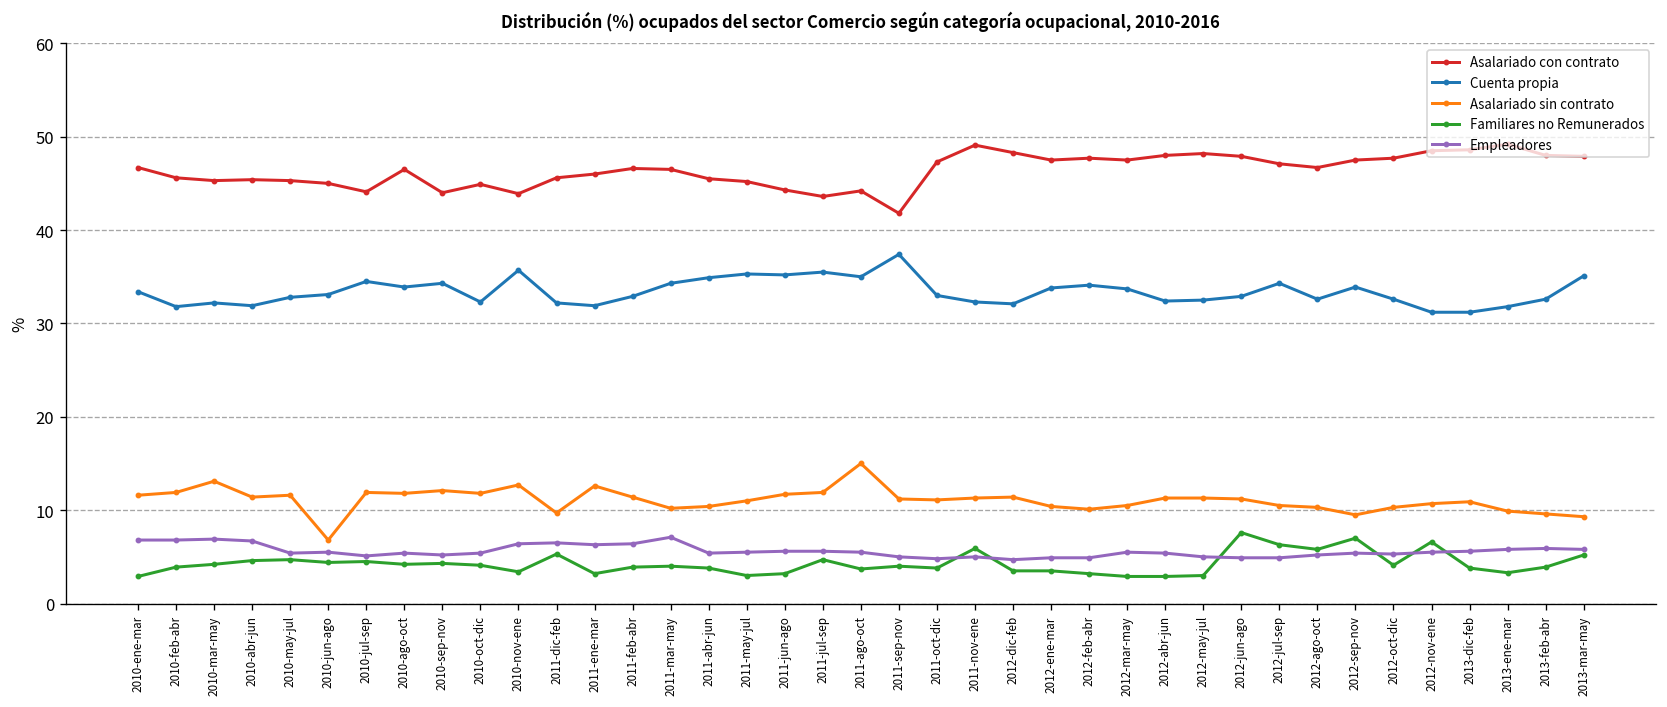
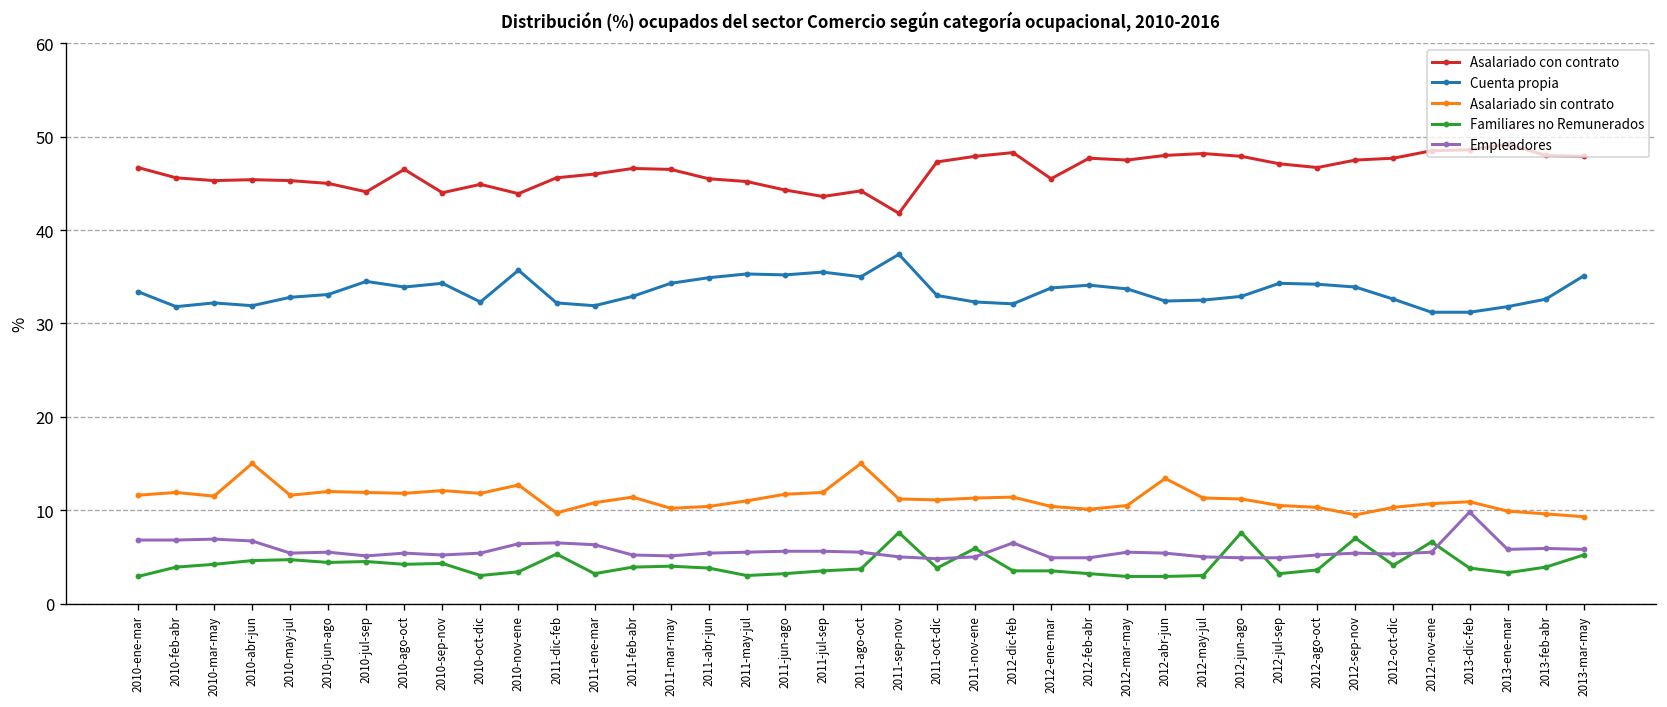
Asalariado sin contrato, 2010-mar-may: 13 -> 12
Asalariado sin contrato, 2010-abr-jun: 11 -> 15
Asalariado sin contrato, 2010-jun-ago: 7 -> 12
Familiares no Remunerados, 2010-oct-dic: 4 -> 3
Asalariado sin contrato, 2011-ene-mar: 13 -> 11
Empleadores, 2011-feb-abr: 6 -> 5
Empleadores, 2011-mar-may: 7 -> 5
Familiares no Remunerados, 2011-jul-sep: 5 -> 4
Familiares no Remunerados, 2011-sep-nov: 4 -> 8
Asalariado con contrato, 2011-nov-ene: 49 -> 48
Empleadores, 2012-dic-feb: 5 -> 7
Asalariado con contrato, 2012-ene-mar: 48 -> 46
Asalariado sin contrato, 2012-abr-jun: 11 -> 13
Familiares no Remunerados, 2012-jul-sep: 6 -> 3
Cuenta propia, 2012-ago-oct: 33 -> 34
Familiares no Remunerados, 2012-ago-oct: 6 -> 4
Empleadores, 2013-dic-feb: 6 -> 10
